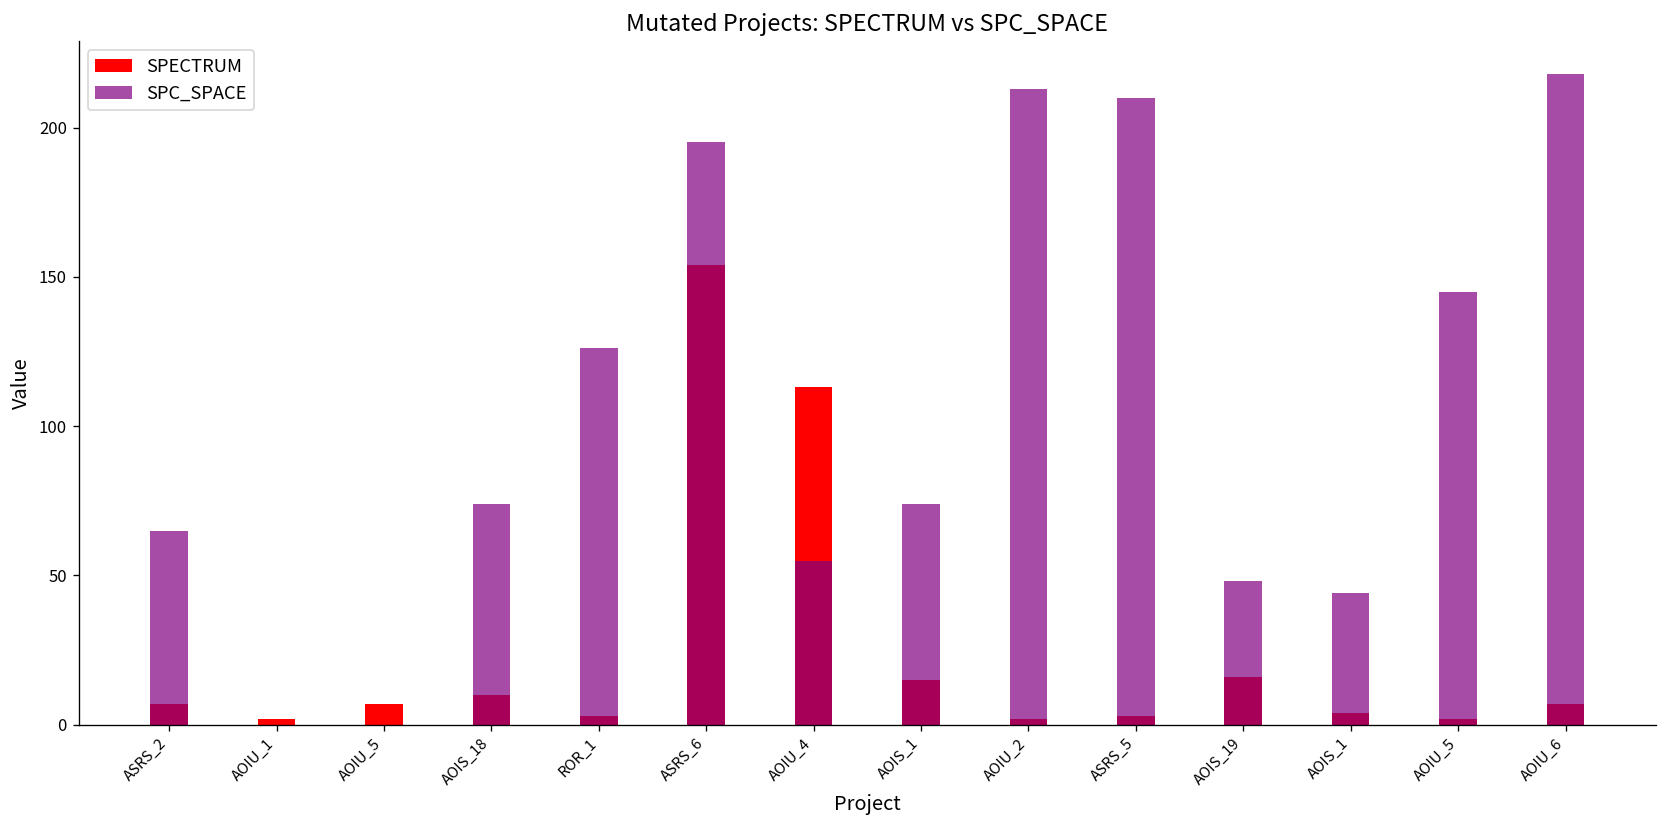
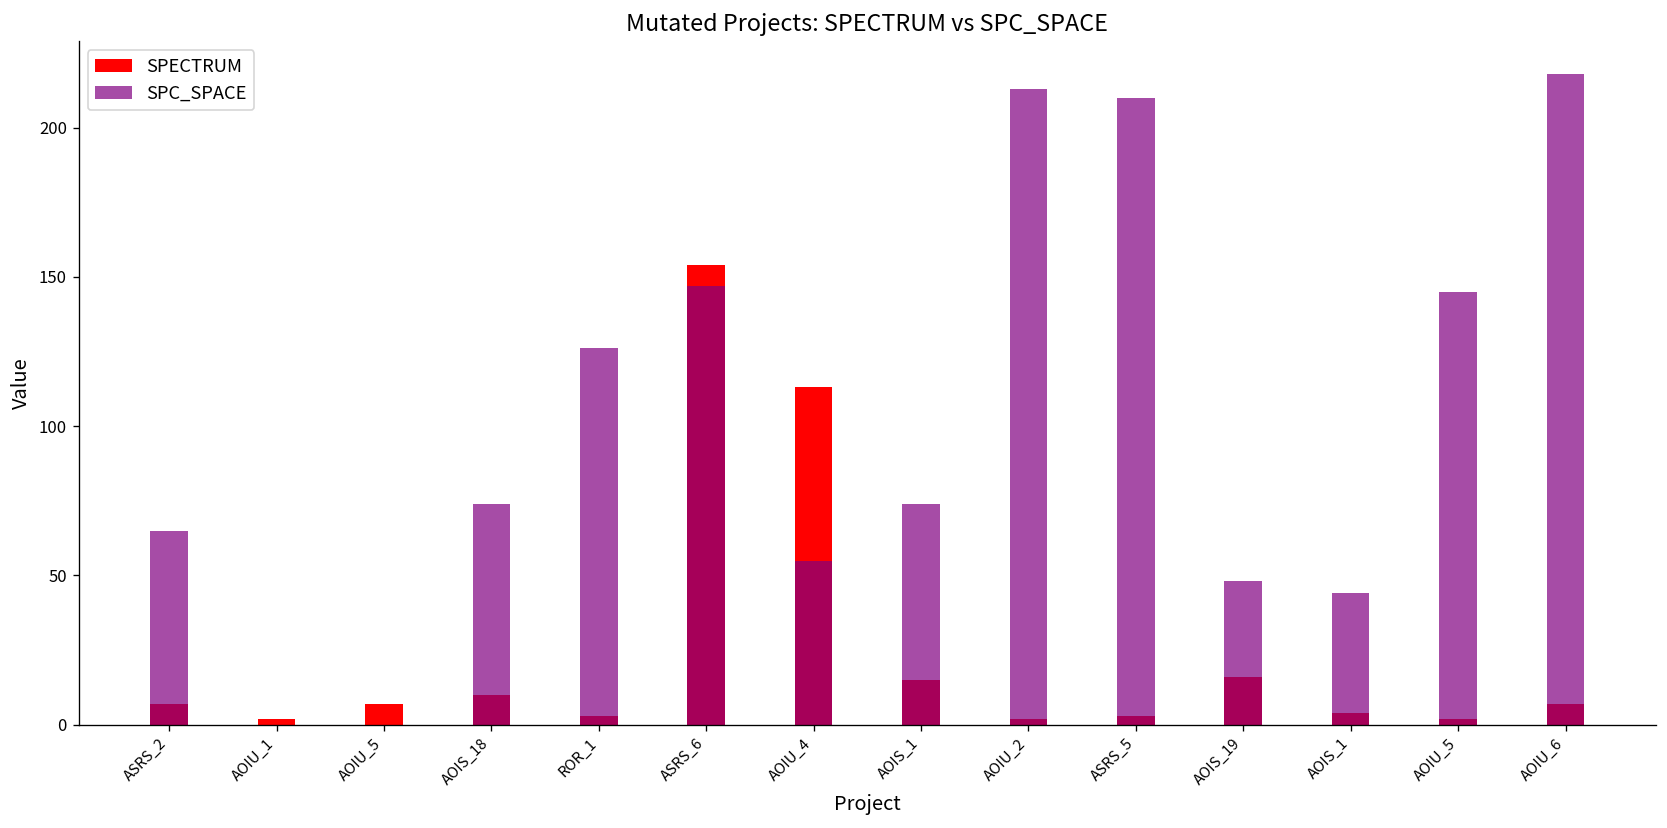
SPC_SPACE, ASRS_6: 195 -> 147
